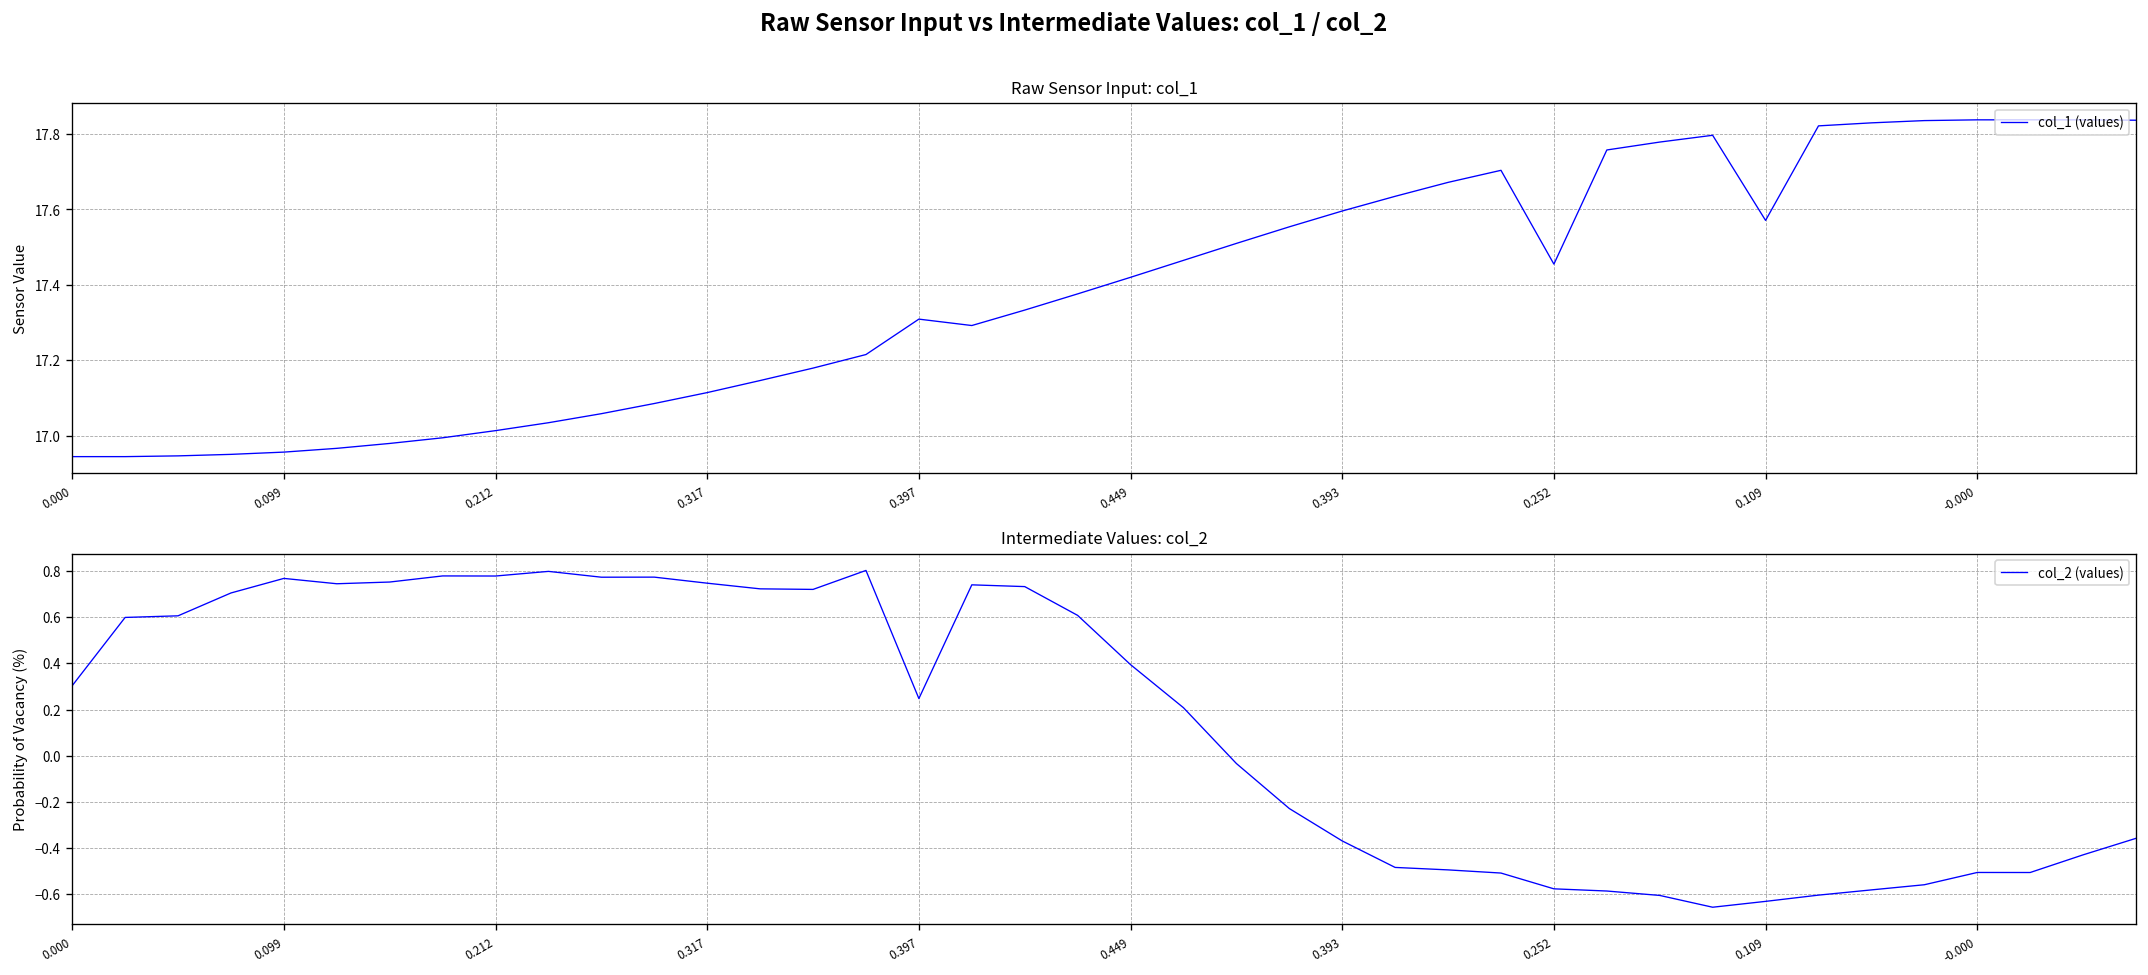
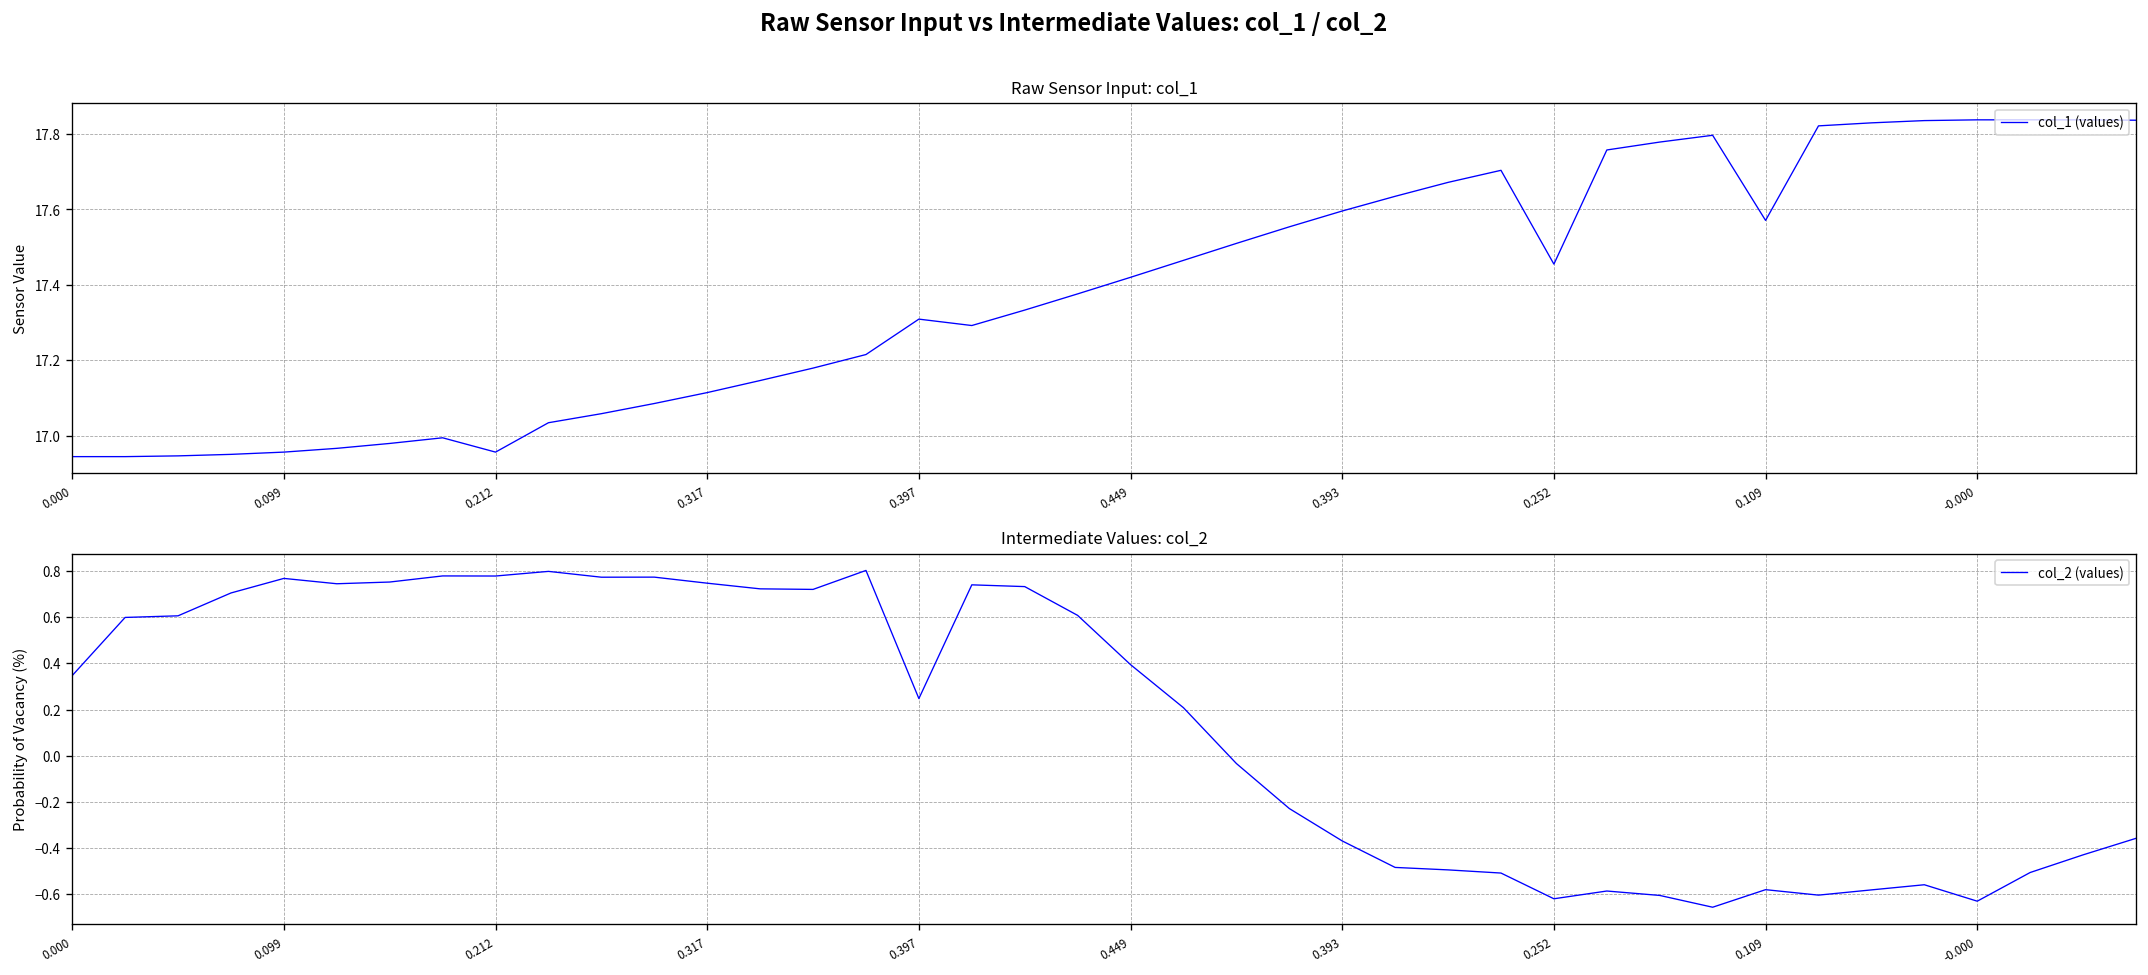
Raw Sensor Input: col_1, 0.212: 17.01 -> 16.96
Intermediate Values: col_2, 0.000: 0.30 -> 0.35
Intermediate Values: col_2, 0.252: -0.58 -> -0.62
Intermediate Values: col_2, 0.109: -0.63 -> -0.58
Intermediate Values: col_2, -0.000: -0.51 -> -0.63
